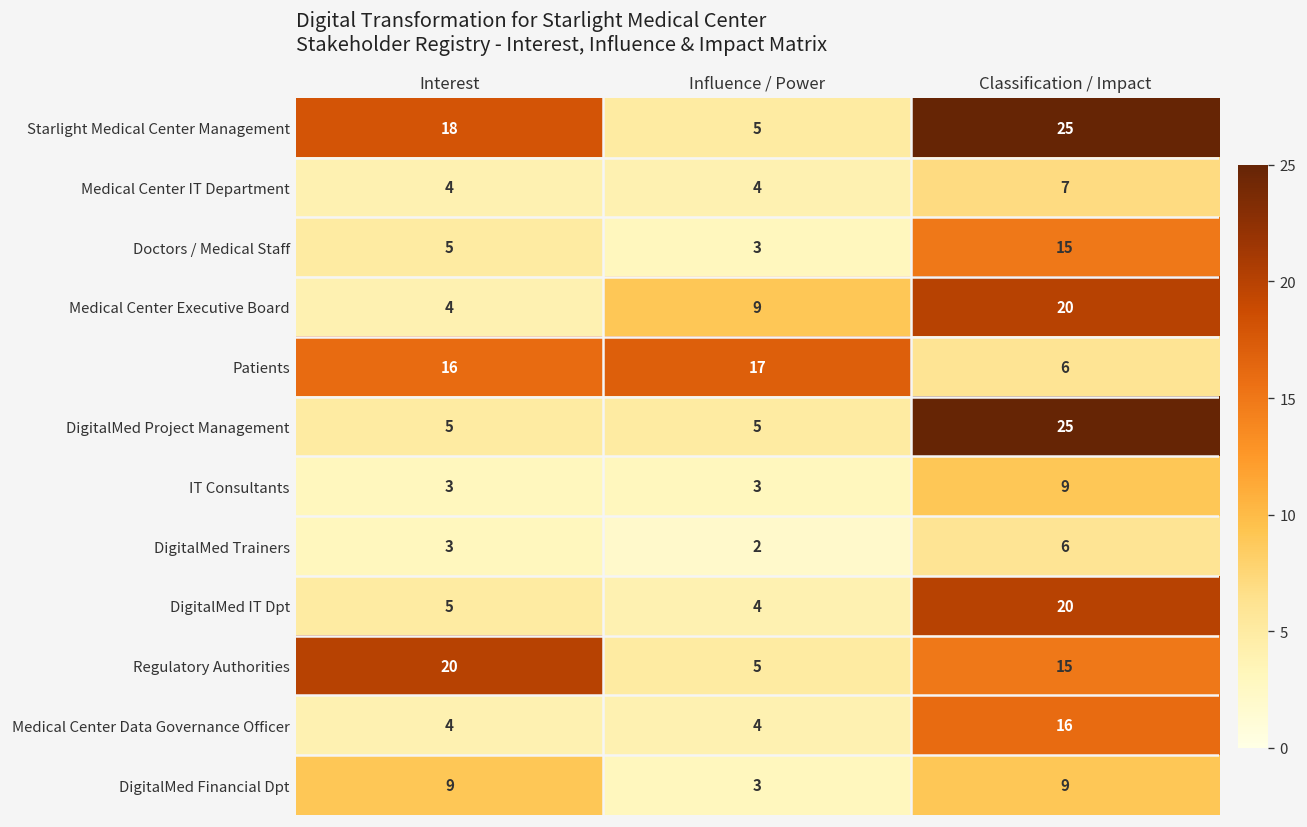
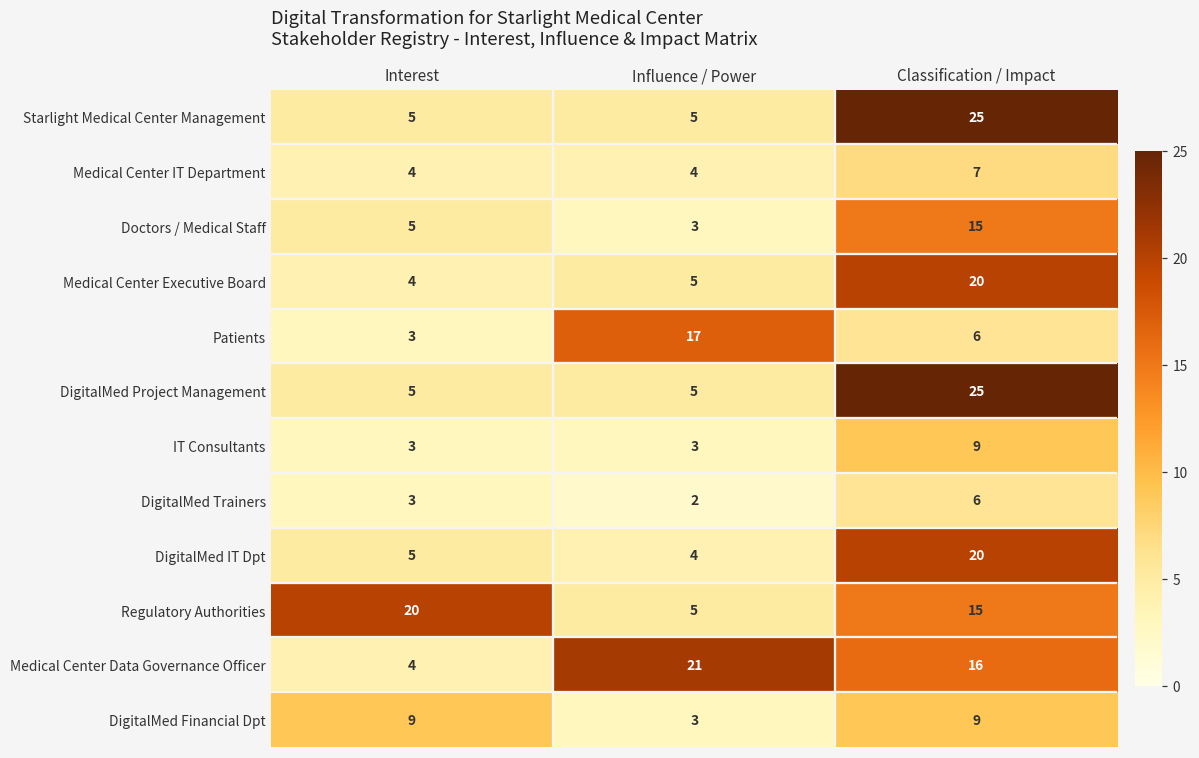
Starlight Medical Center Management, Interest: 18 -> 5
Medical Center Executive Board, Influence / Power: 9 -> 5
Patients, Interest: 16 -> 3
Medical Center Data Governance Officer, Influence / Power: 4 -> 21
